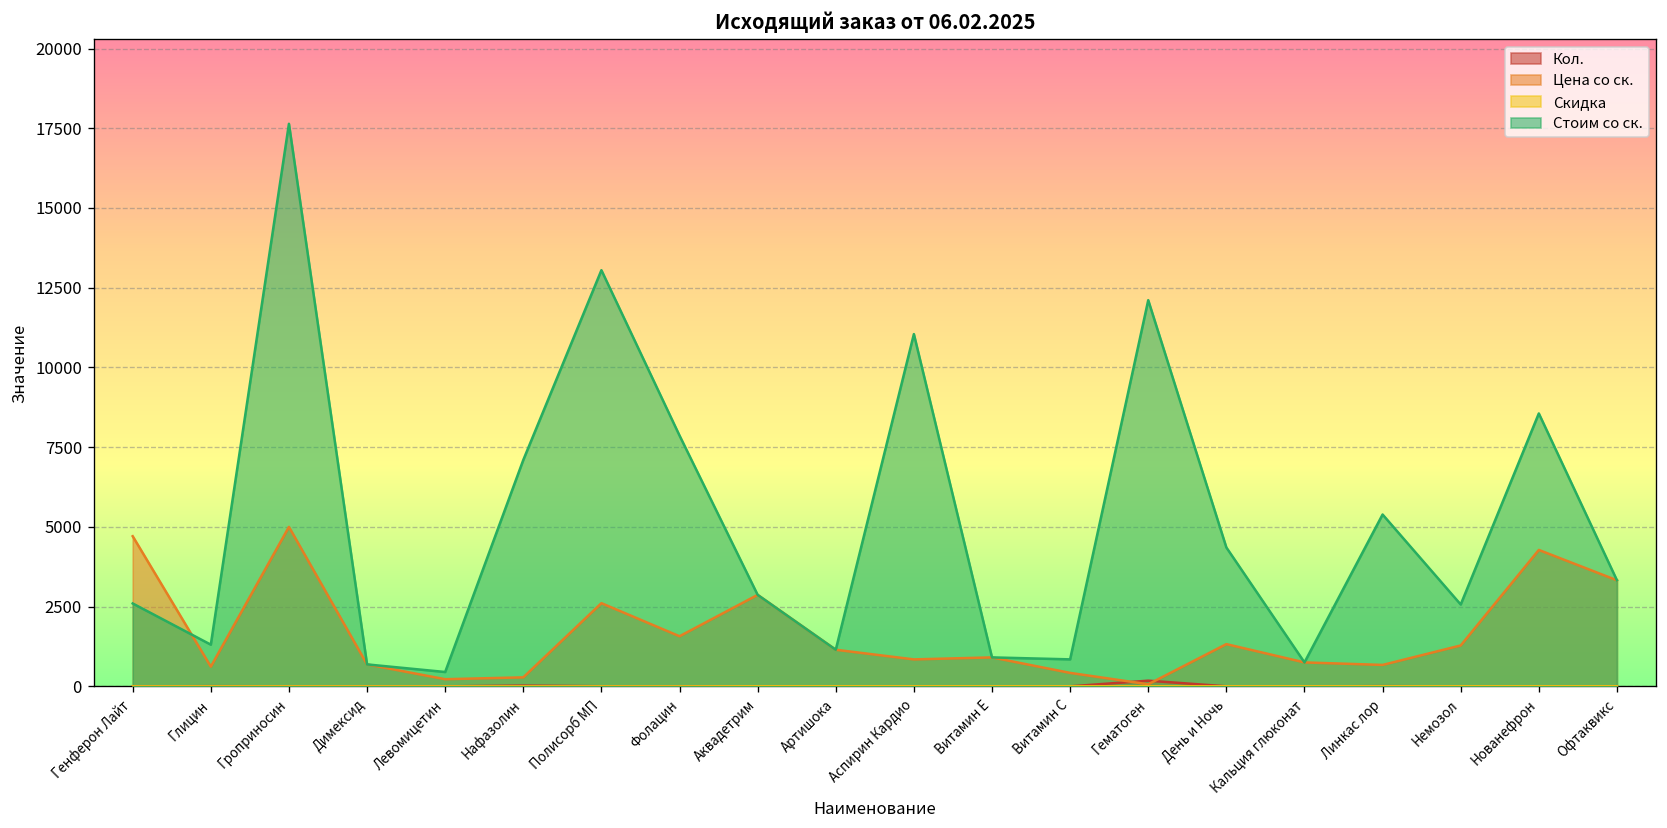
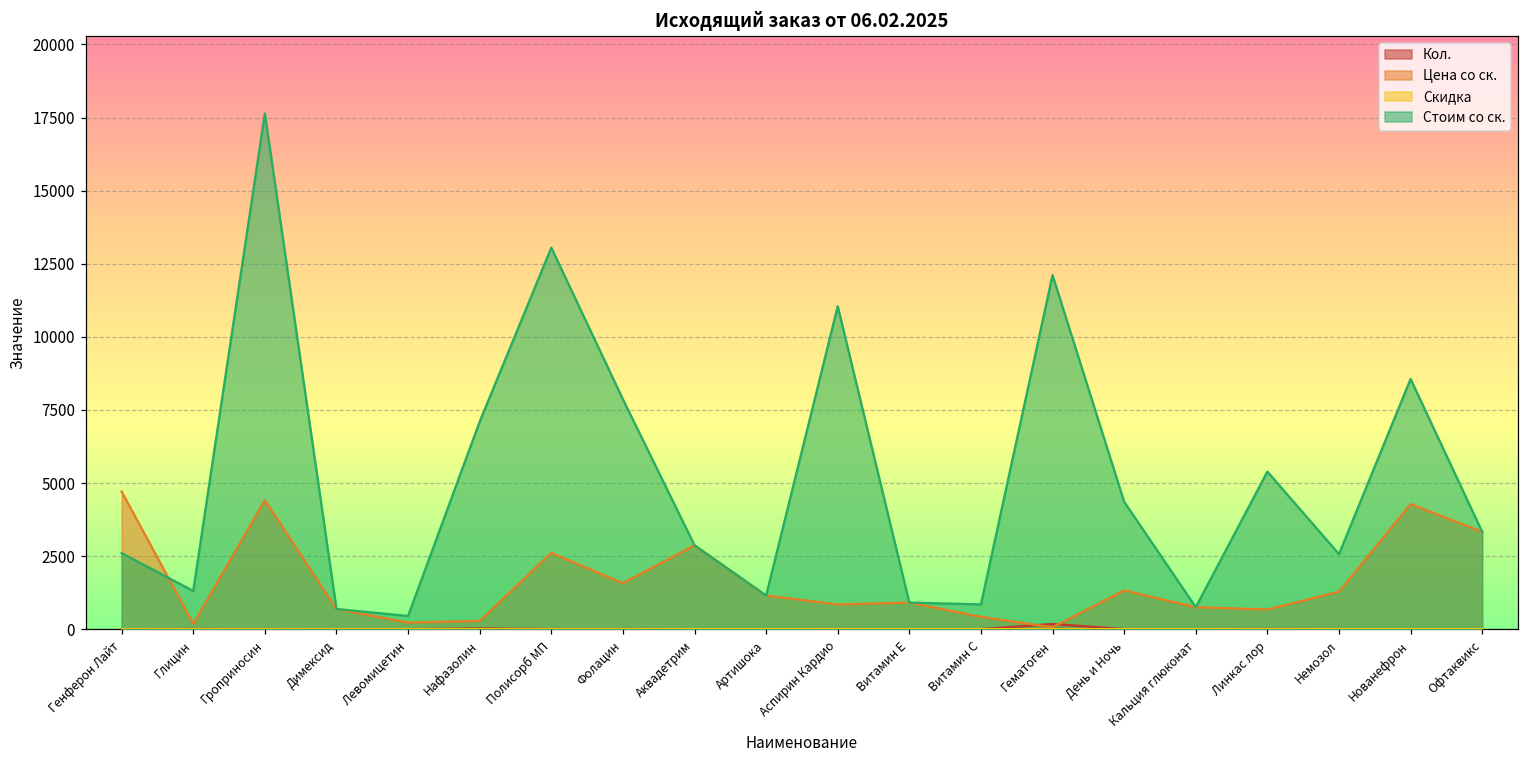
Цена со ск., Глицин: 600 -> 200
Цена со ск., Гроприносин: 5000 -> 4400
